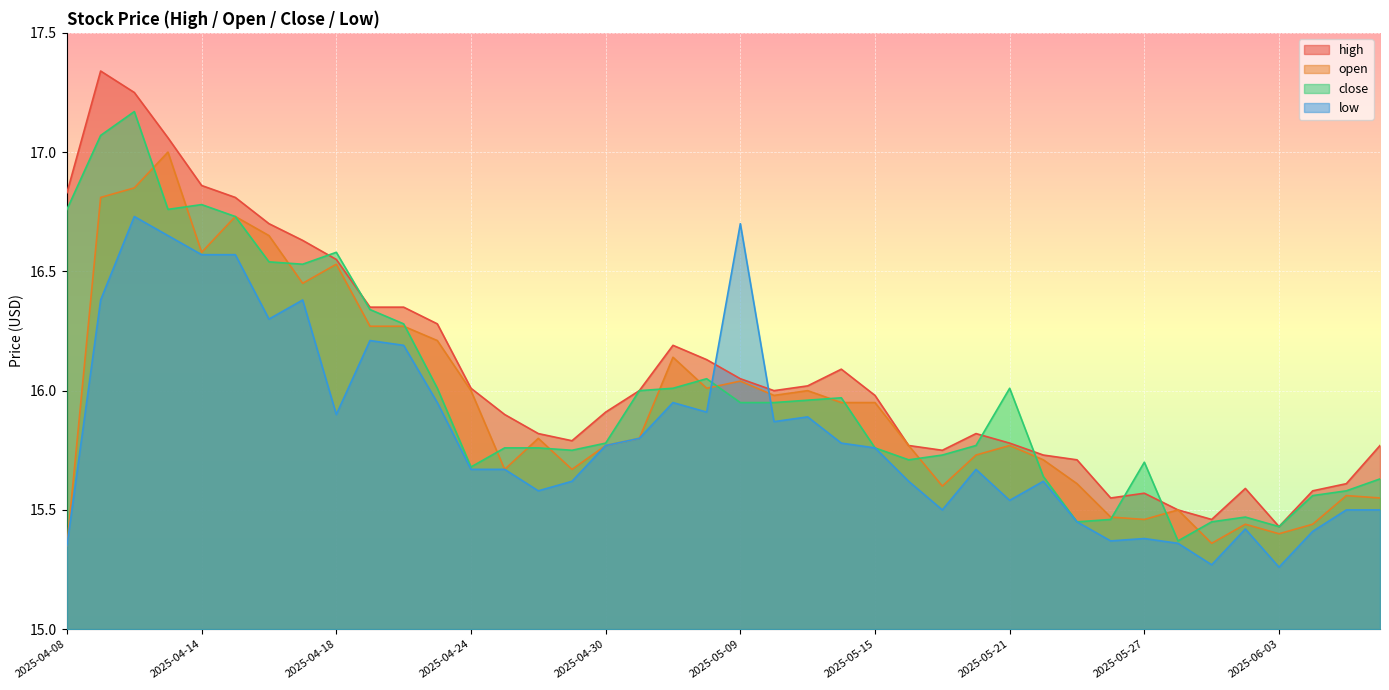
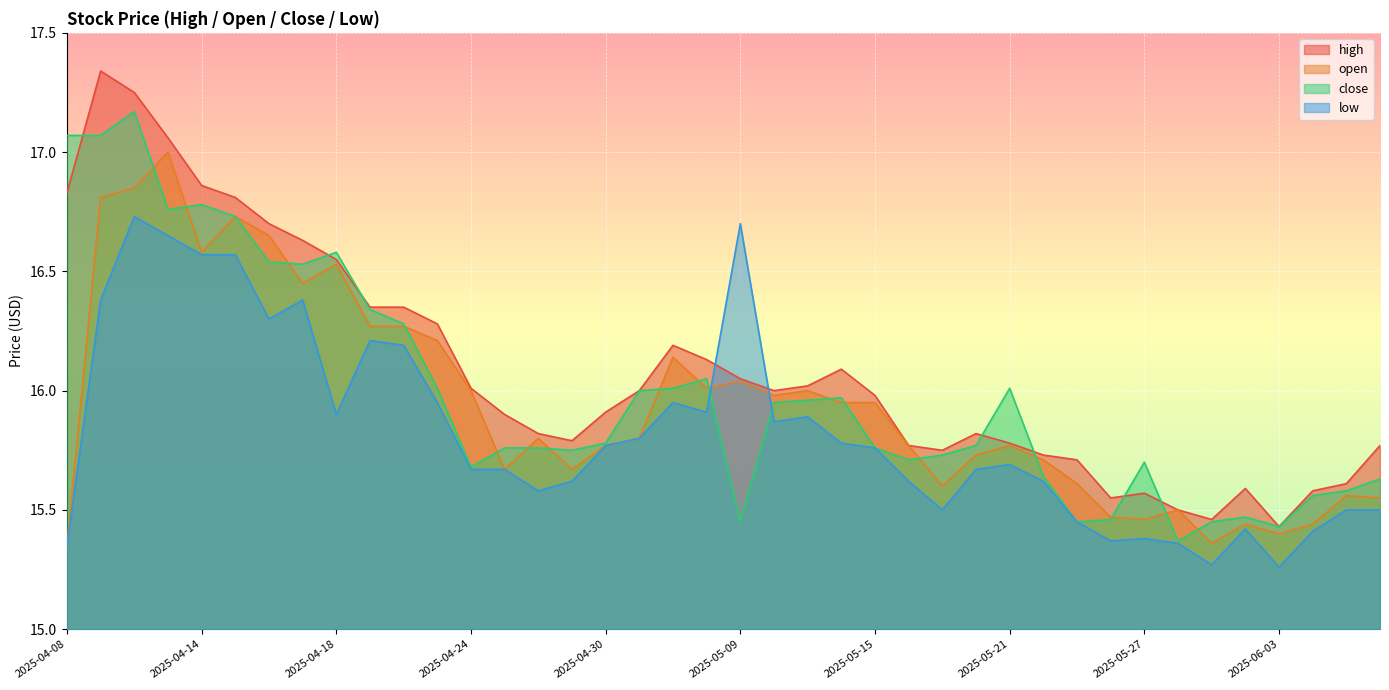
close, 2025-04-08: 16.76 -> 17.07
close, 2025-05-09: 15.95 -> 15.45
low, 2025-05-21: 15.54 -> 15.69
